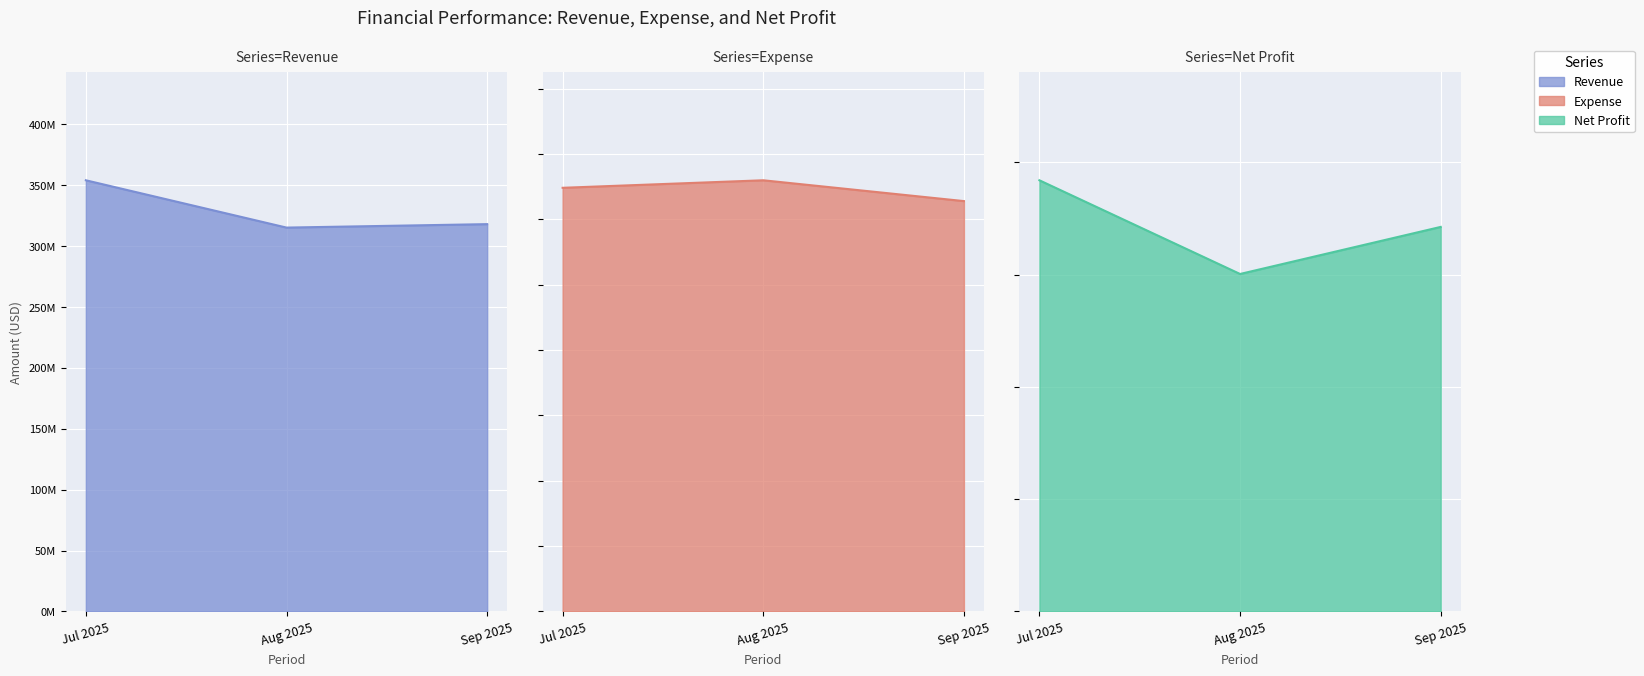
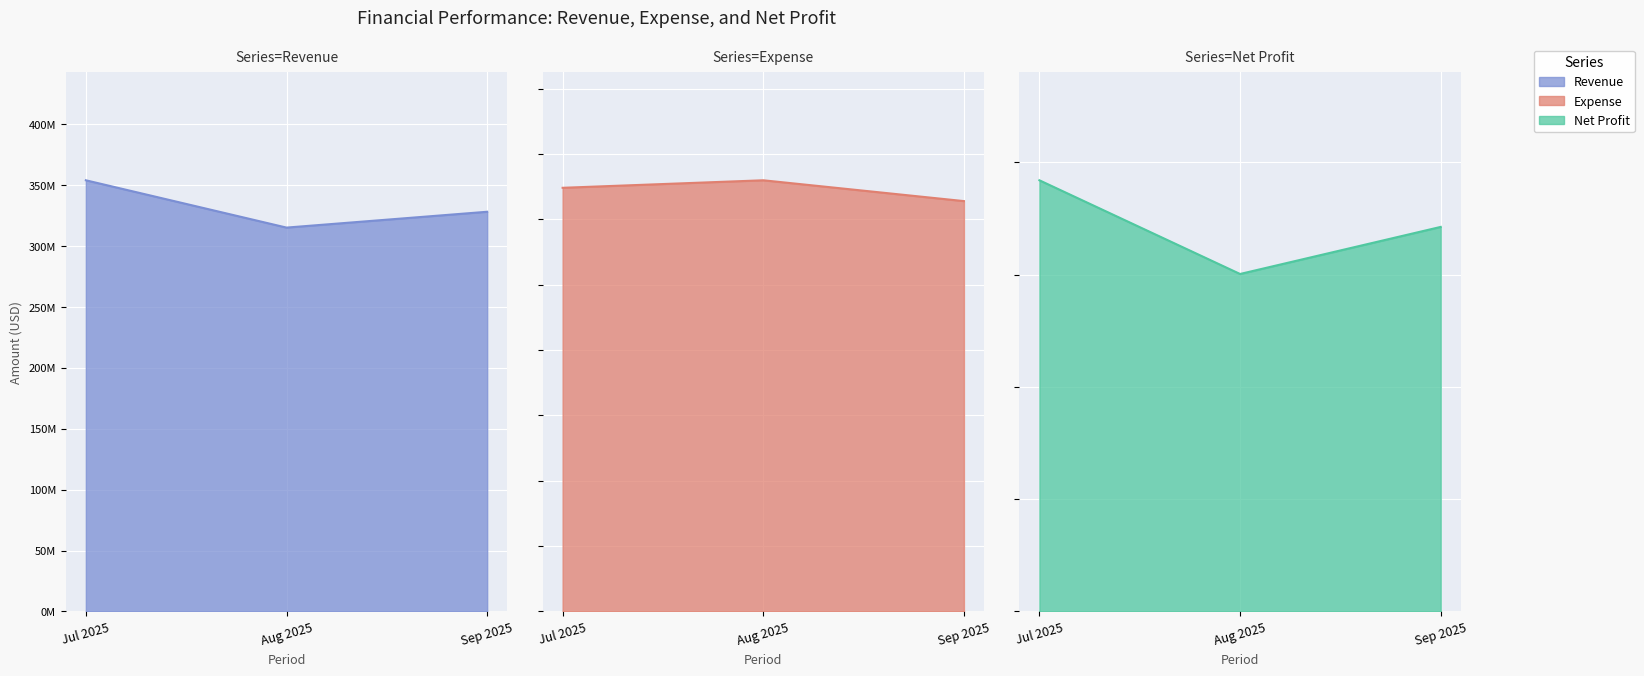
Series=Revenue, Sep 2025: 318000000 -> 328000000
